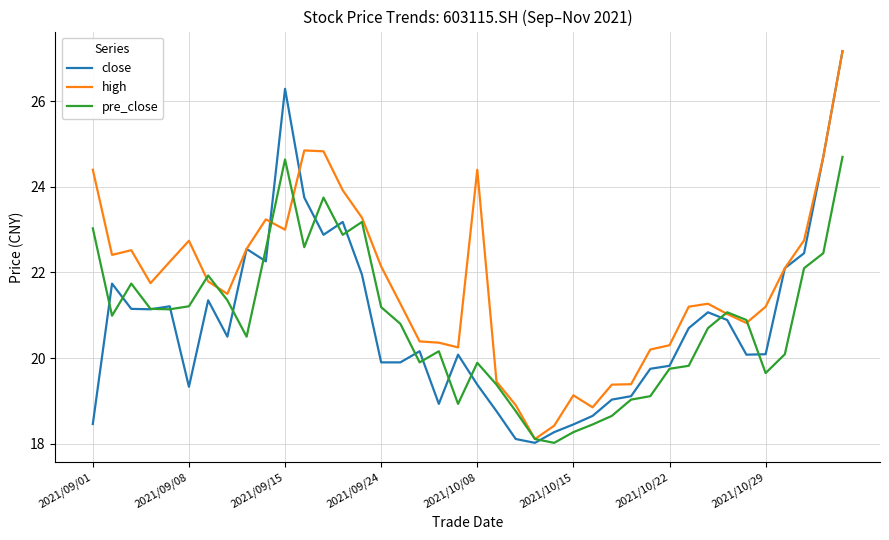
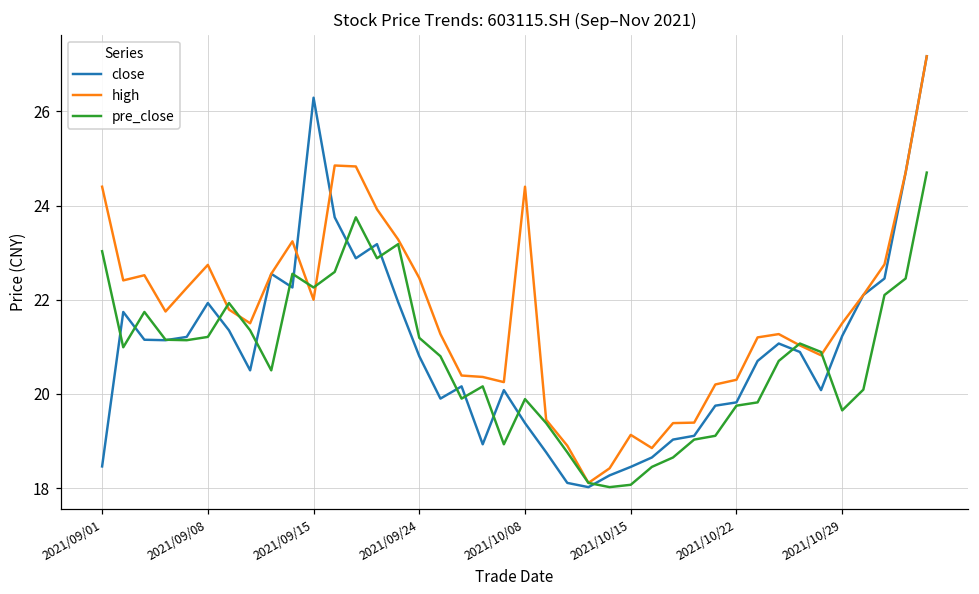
close, 2021/09/08: 19.3 -> 21.9
high, 2021/09/15: 23 -> 22
pre_close, 2021/09/15: 24.6 -> 22.3
close, 2021/09/24: 19.9 -> 20.8
high, 2021/09/24: 22.1 -> 22.5
pre_close, 2021/10/15: 18.3 -> 18.1
close, 2021/10/29: 20.1 -> 21.2
high, 2021/10/29: 21.2 -> 21.5
